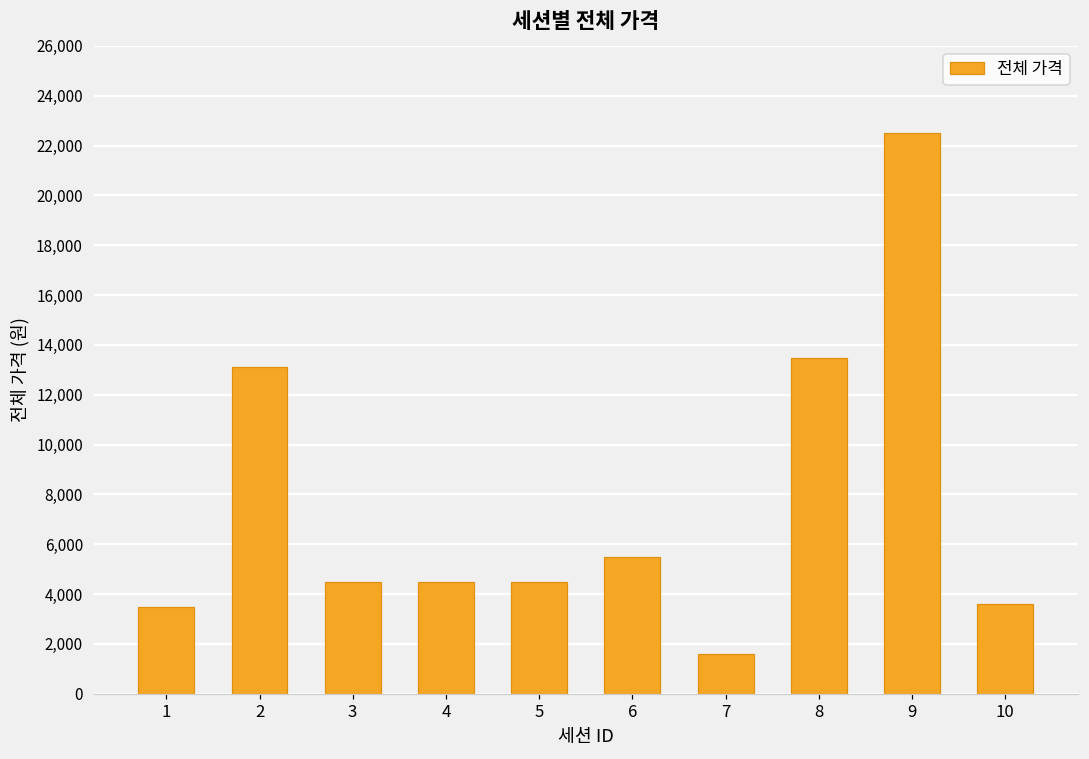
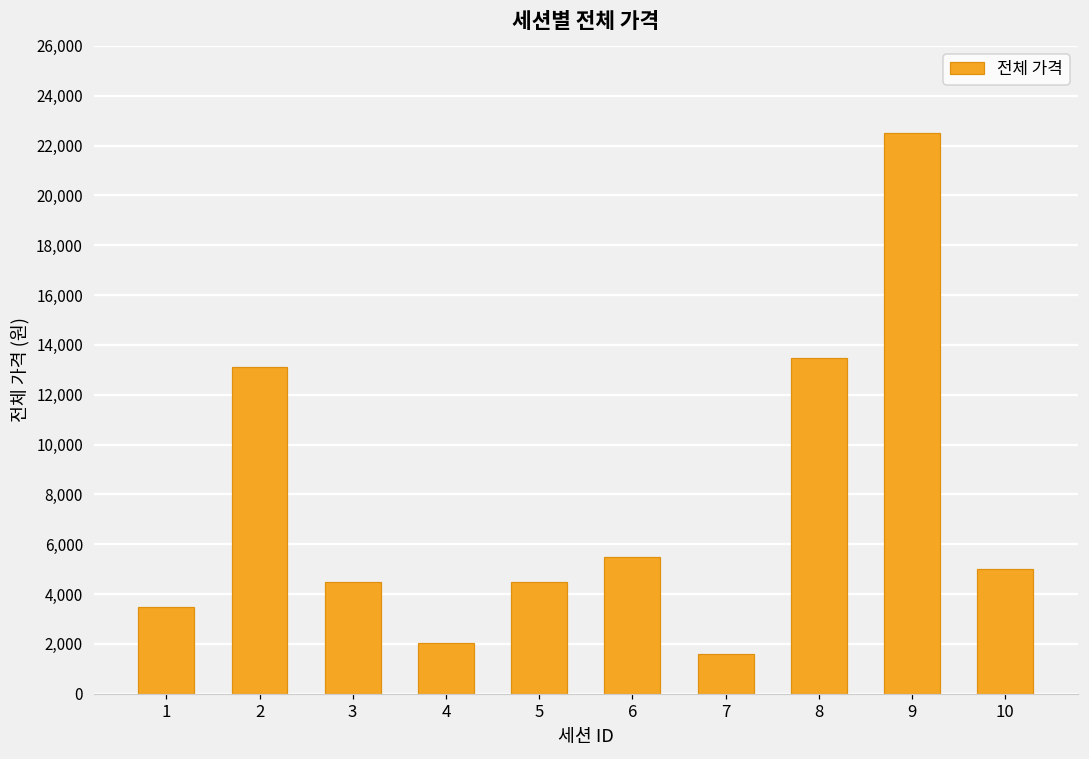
4: 4,500 -> 2,100
10: 3,600 -> 5,000
